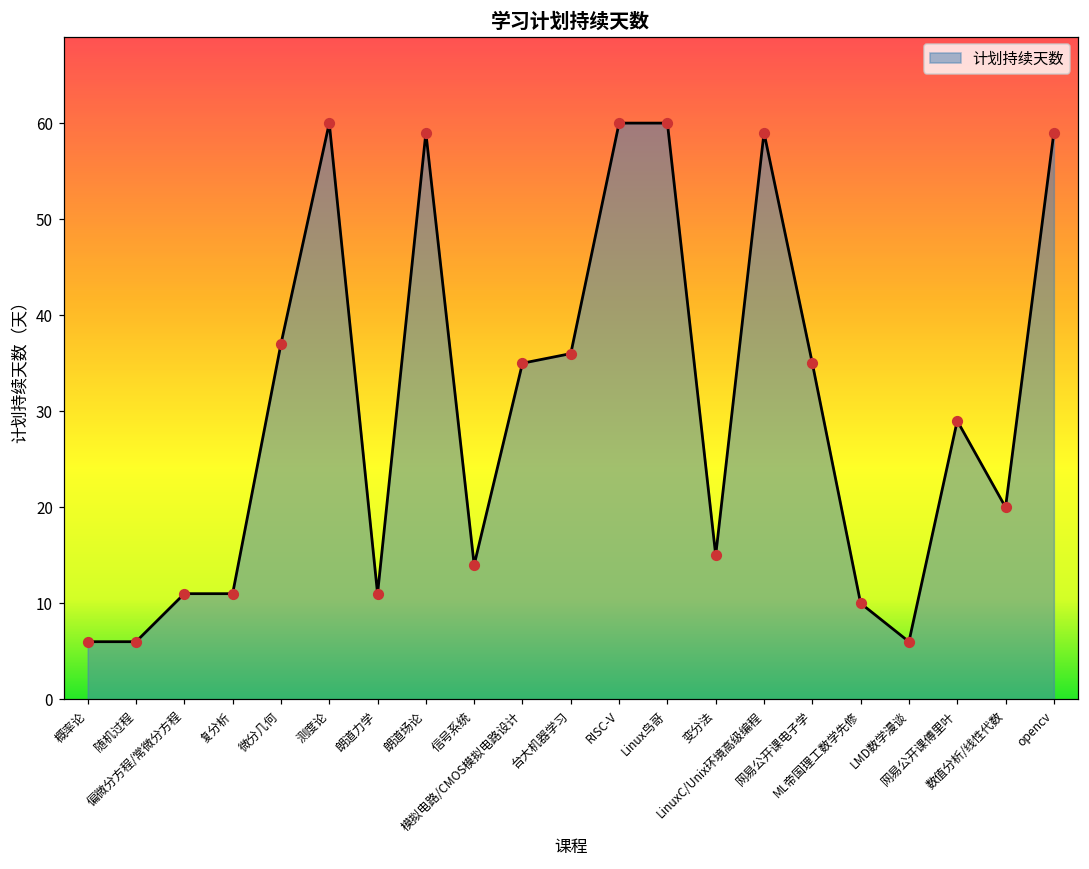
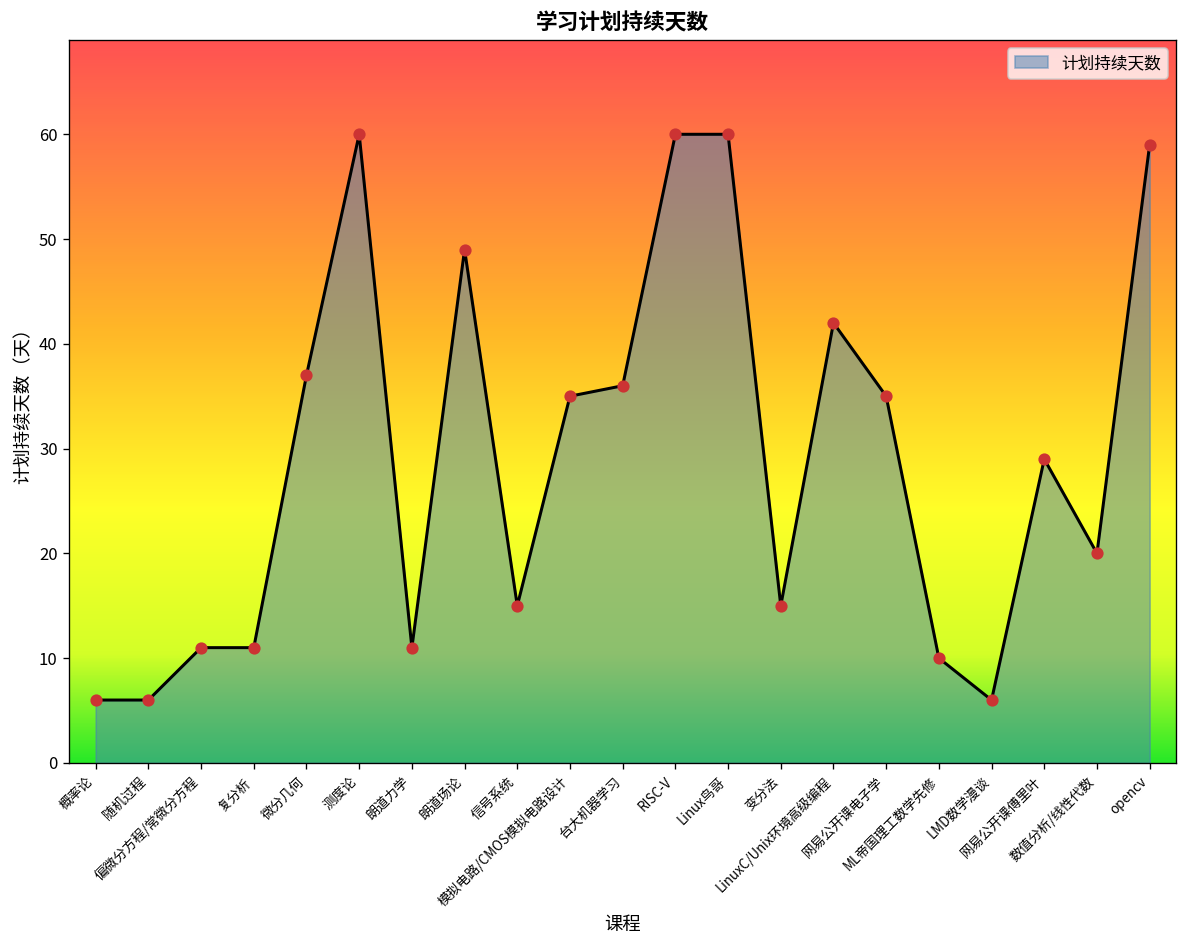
朗道场论: 59 -> 49
信号系统: 14 -> 15
LinuxC/Unix环境高级编程: 59 -> 42
